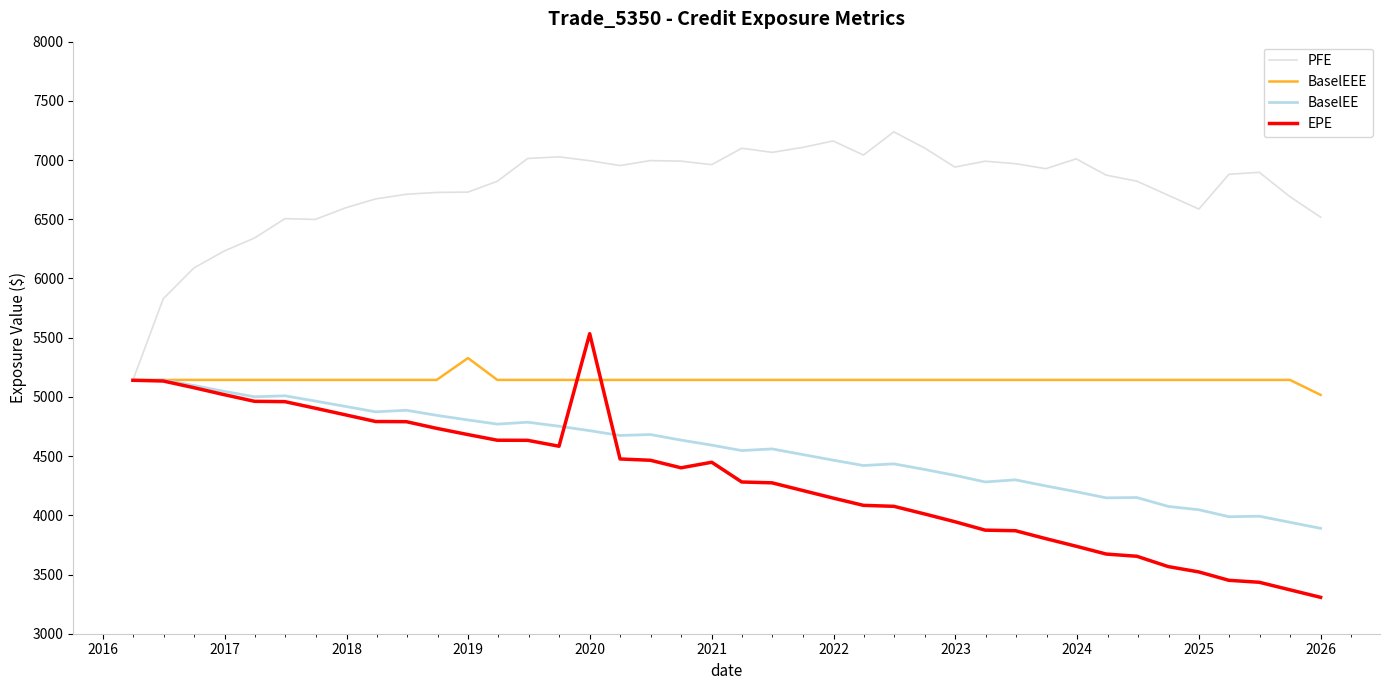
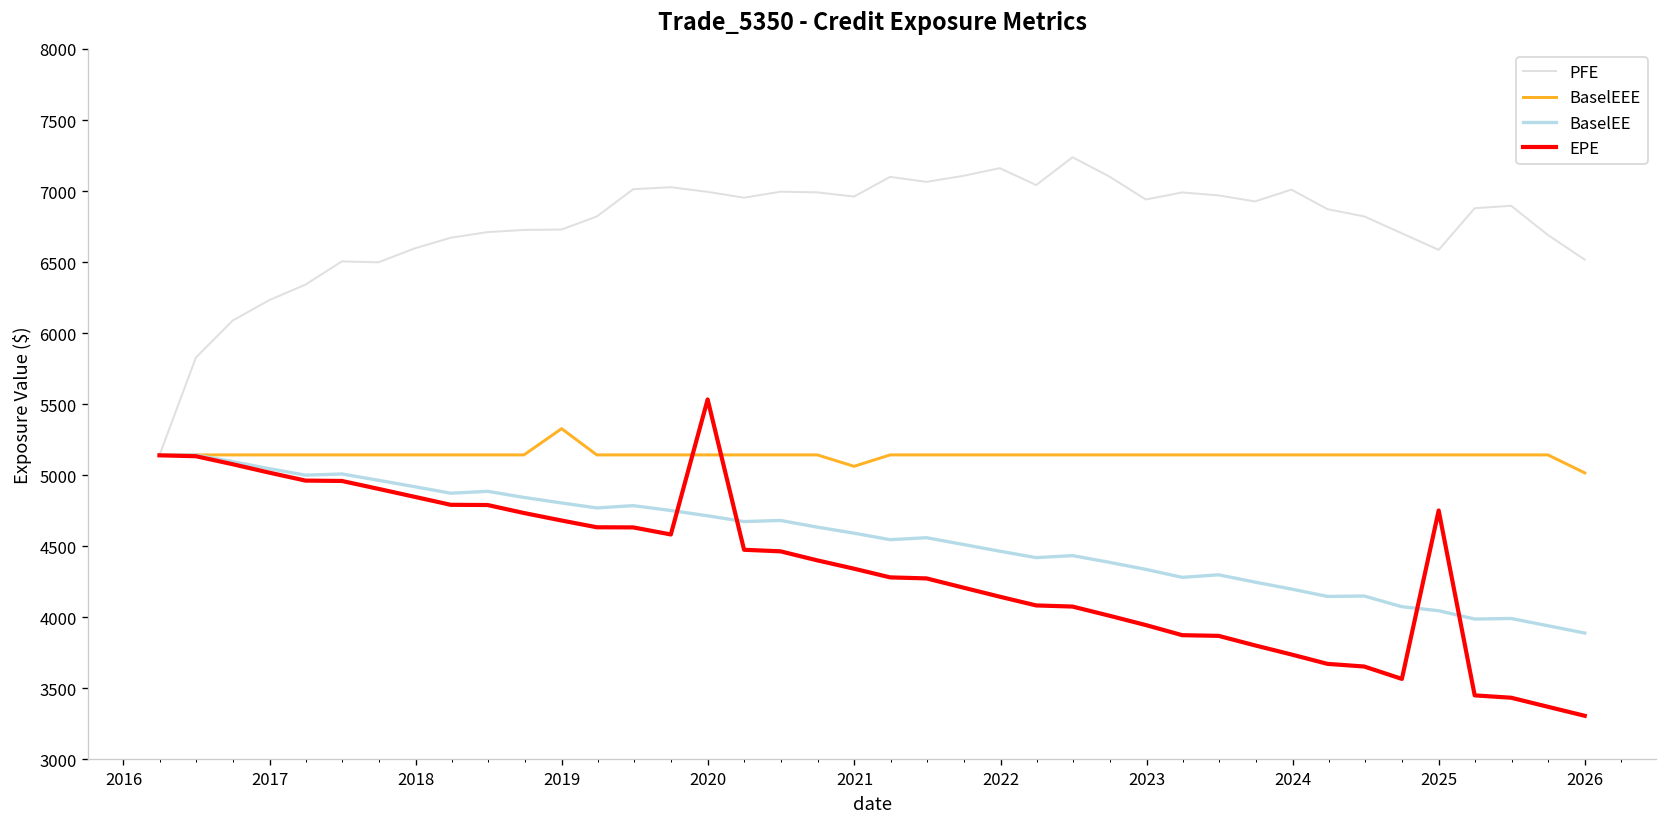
BaselEEE, 2021: 5140 -> 5060
EPE, 2021: 4450 -> 4340
EPE, 2025: 3520 -> 4750
